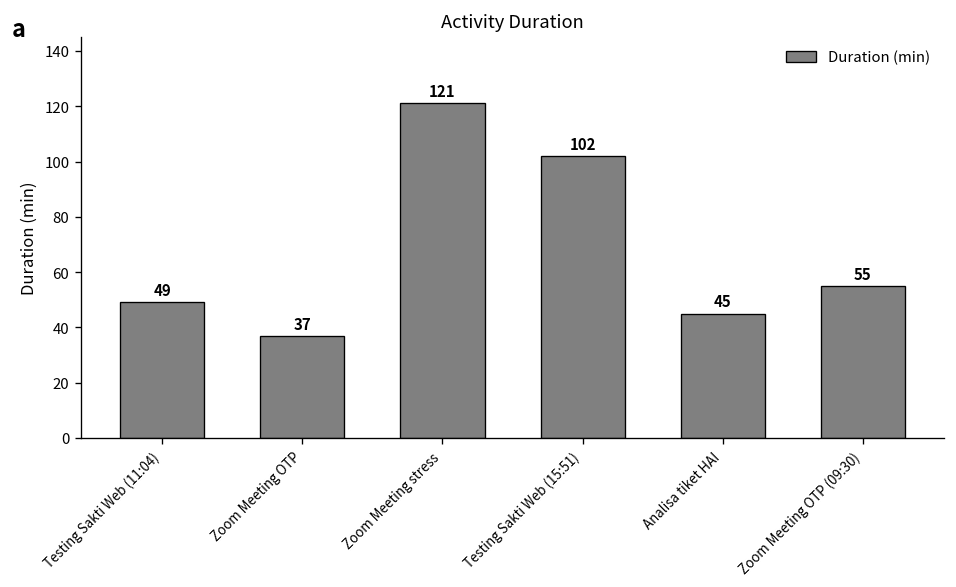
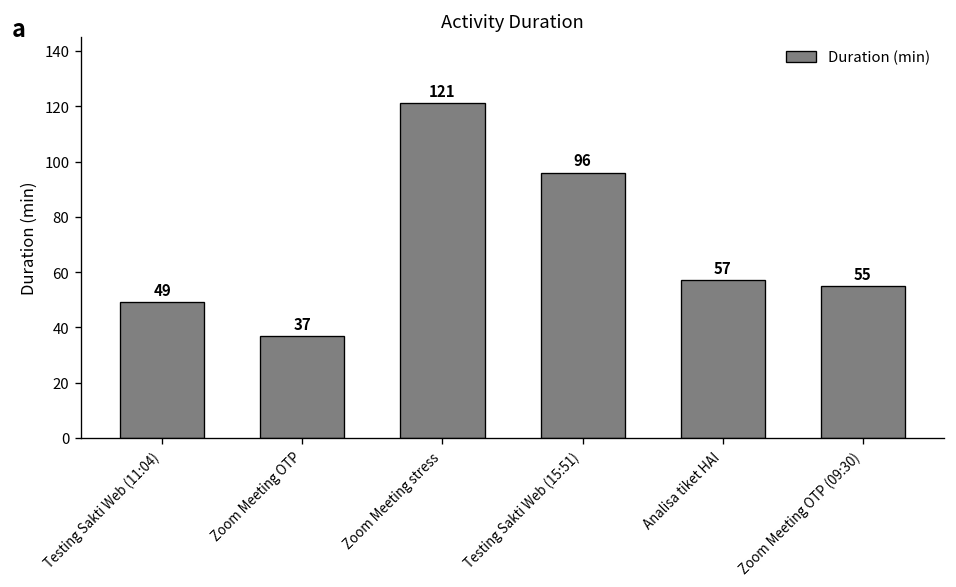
Testing Sakti Web (15:51): 102 -> 96
Analisa tiket HAI: 45 -> 57
